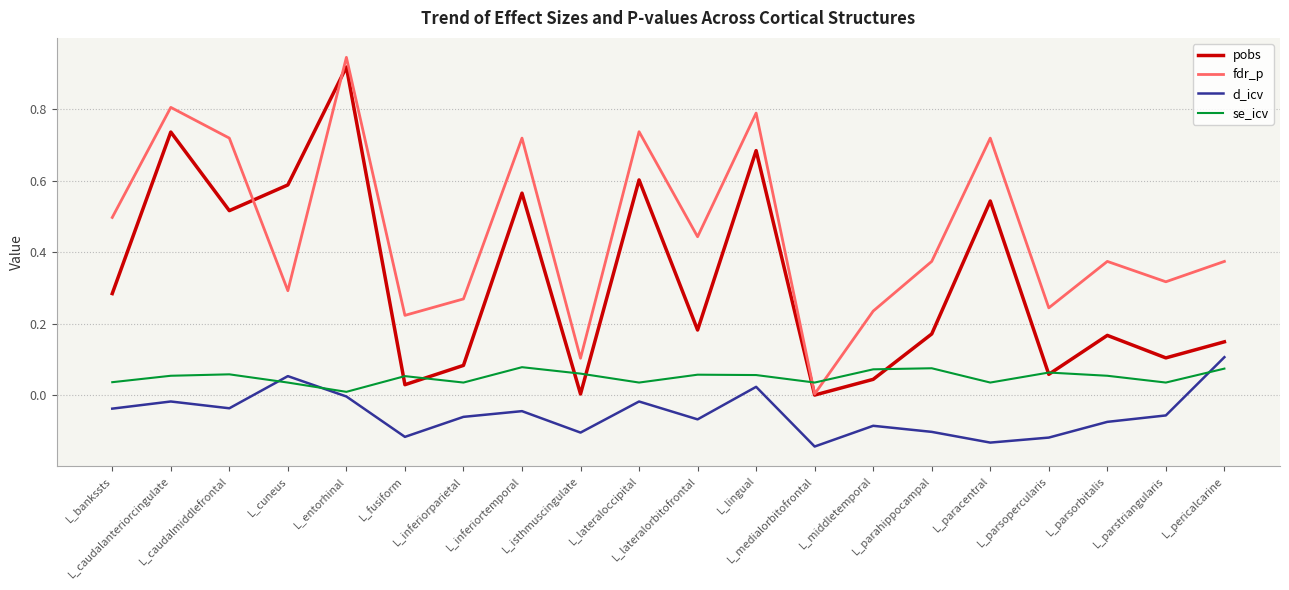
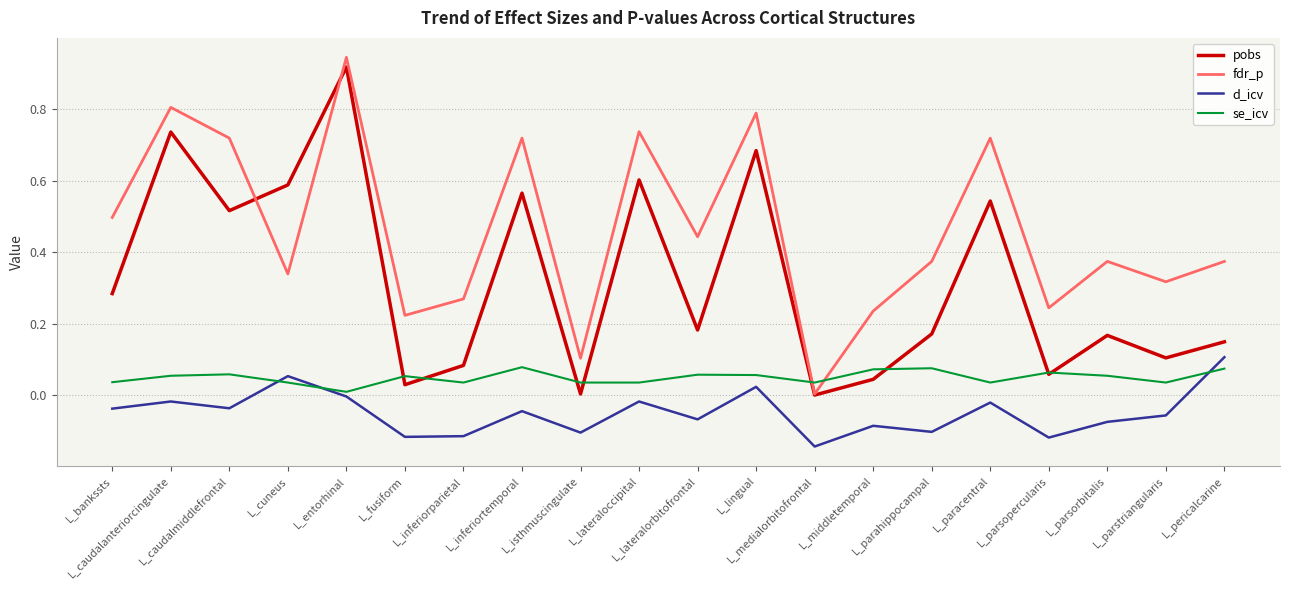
fdr_p, L_cuneus: 0.29 -> 0.34
d_icv, L_inferiorparietal: -0.06 -> -0.12
se_icv, L_isthmuscingulate: 0.06 -> 0.04
d_icv, L_paracentral: -0.13 -> -0.02
